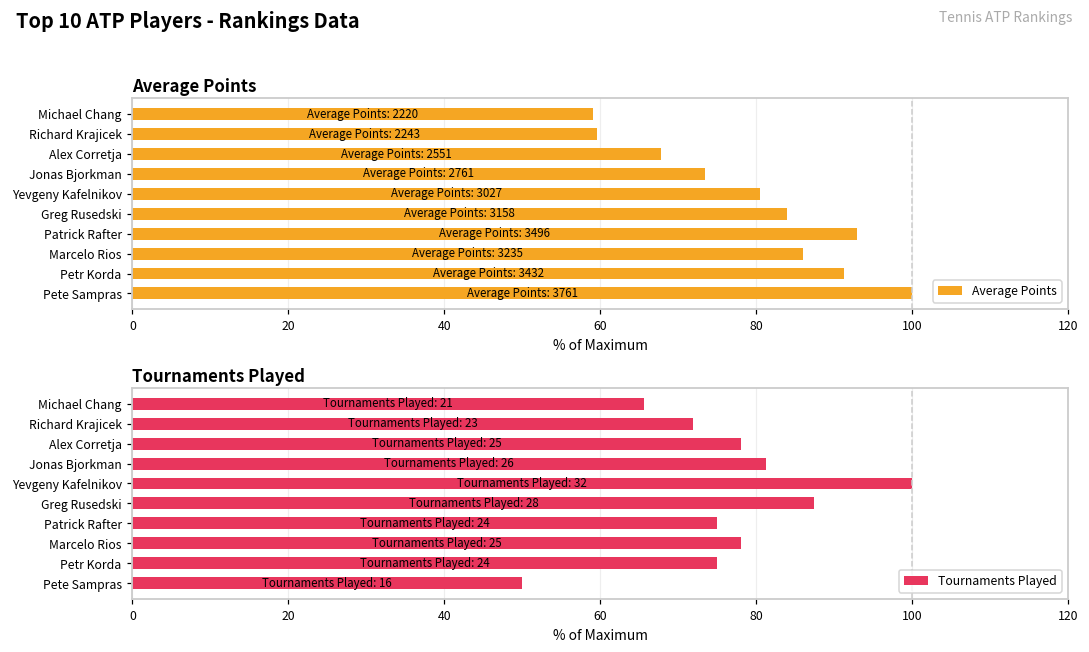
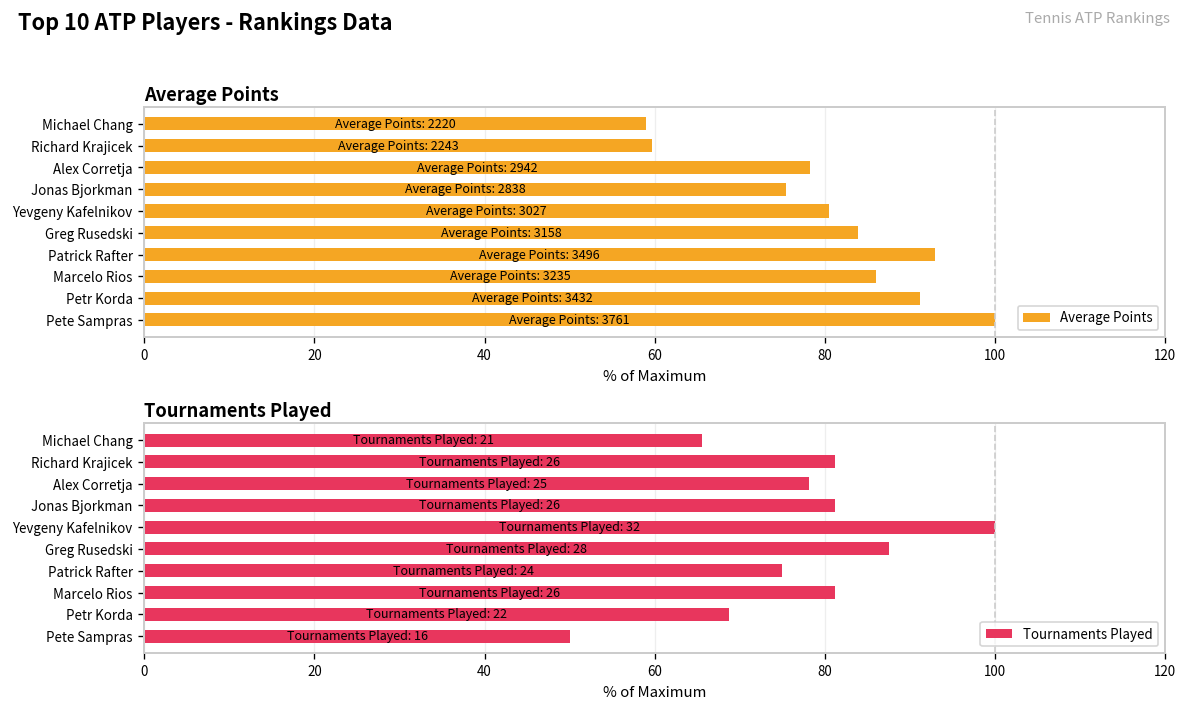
Average Points, Alex Corretja: 2551 -> 2942
Average Points, Jonas Bjorkman: 2761 -> 2838
Tournaments Played, Richard Krajicek: 23 -> 26
Tournaments Played, Marcelo Rios: 25 -> 26
Tournaments Played, Petr Korda: 24 -> 22
